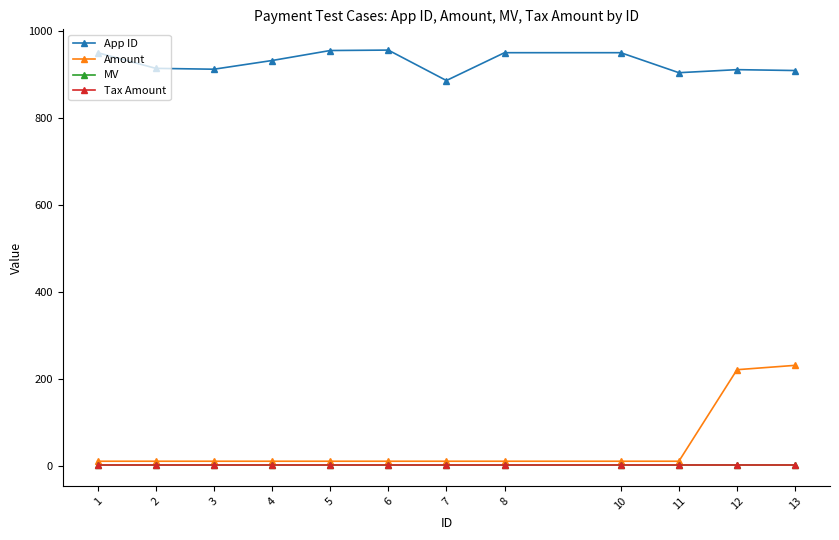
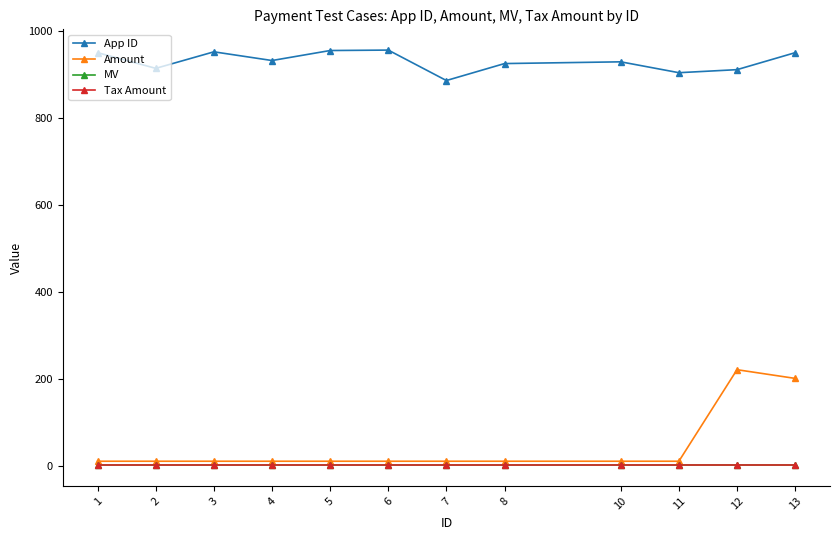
App ID, 3: 910 -> 950
App ID, 8: 950 -> 930
App ID, 10: 950 -> 930
App ID, 13: 910 -> 950
Amount, 13: 230 -> 200
